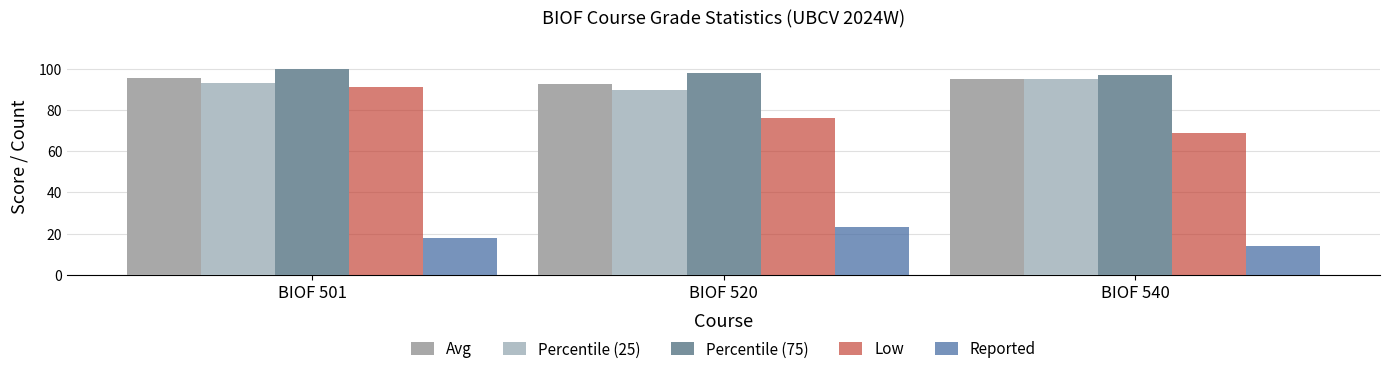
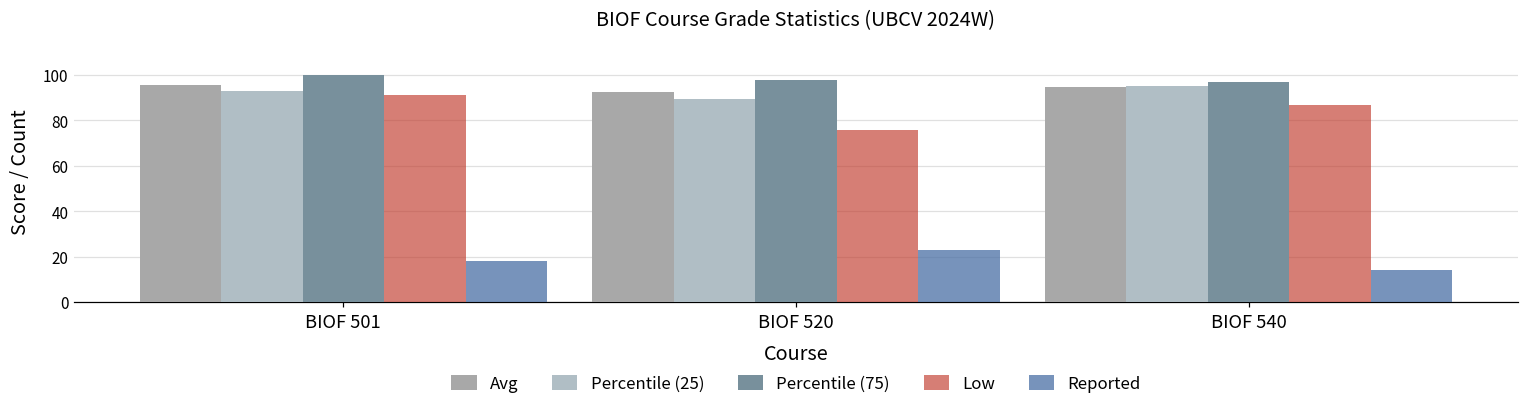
Low, BIOF 540: 69 -> 87
